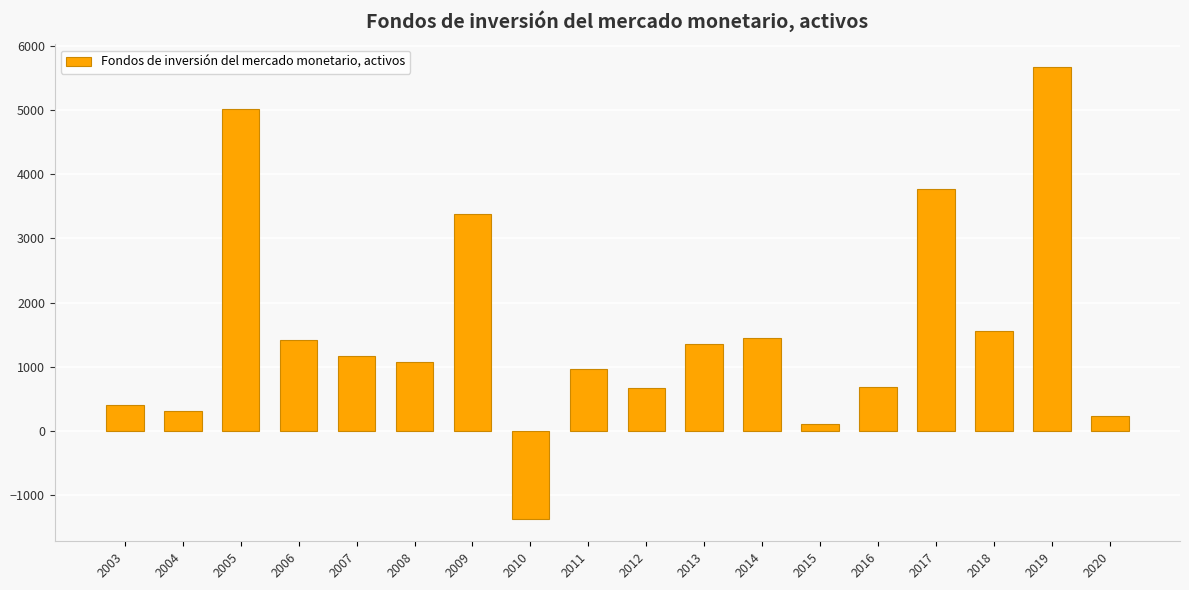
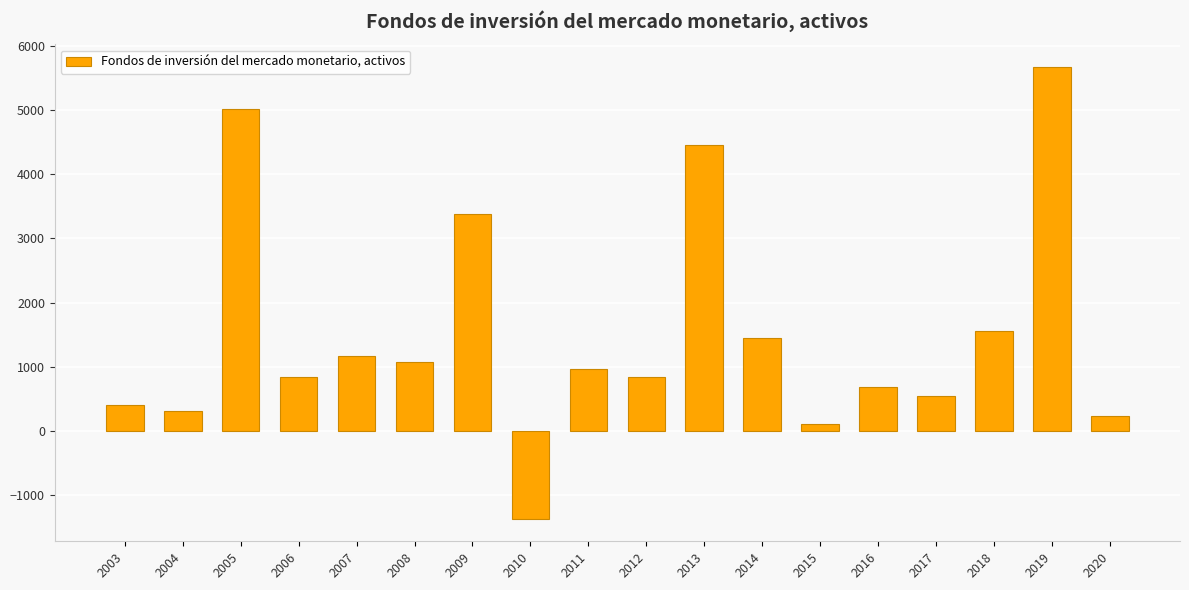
2006: 1400 -> 800
2012: 700 -> 800
2013: 1400 -> 4500
2017: 3800 -> 500
